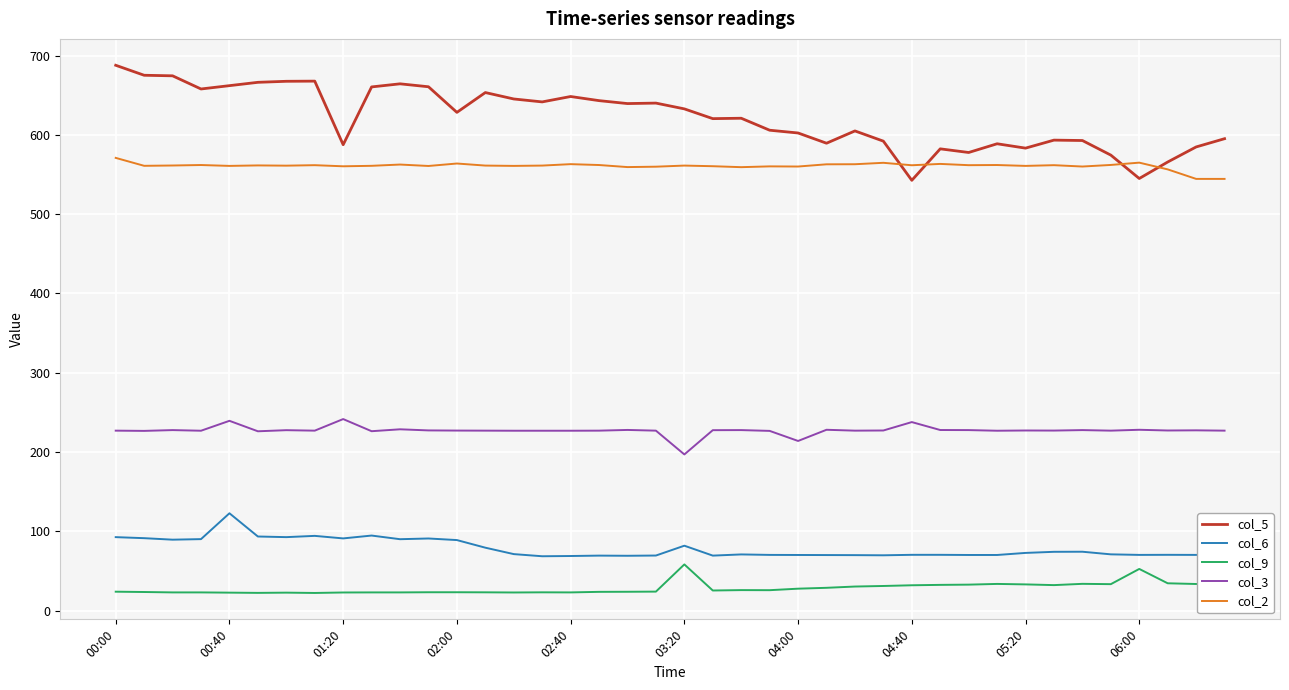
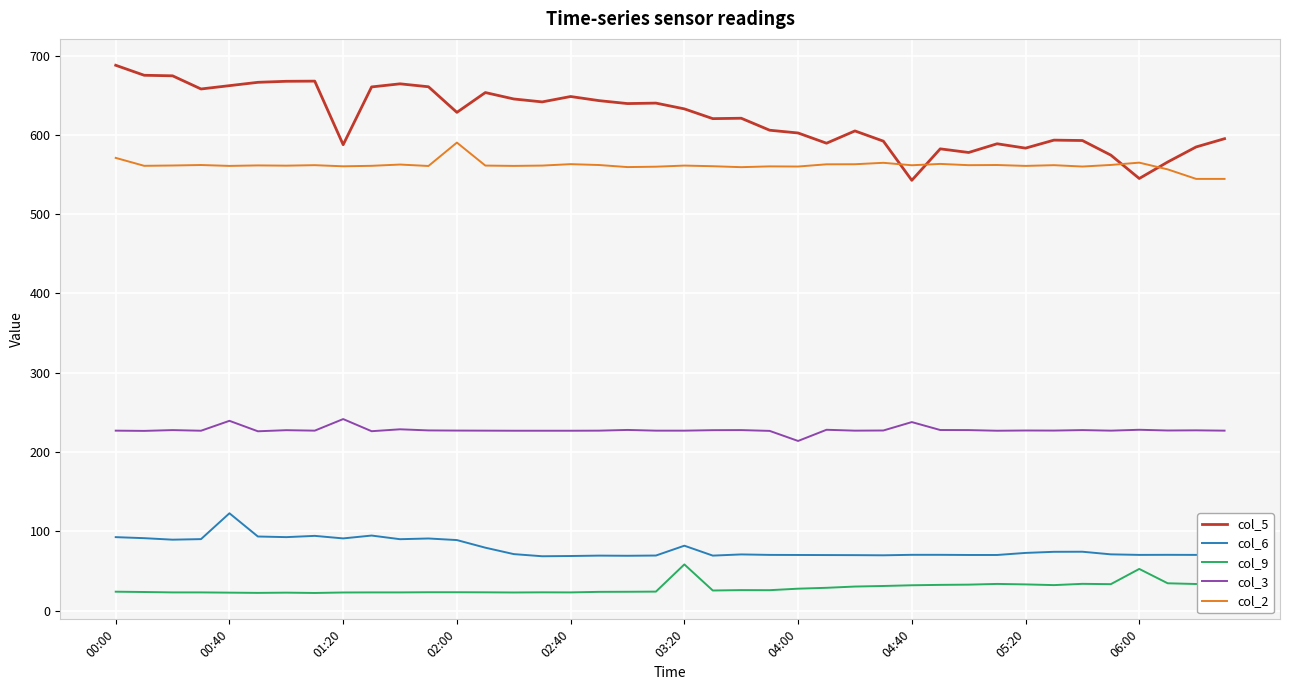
col_2, 02:00: 560 -> 590
col_3, 03:20: 200 -> 230
